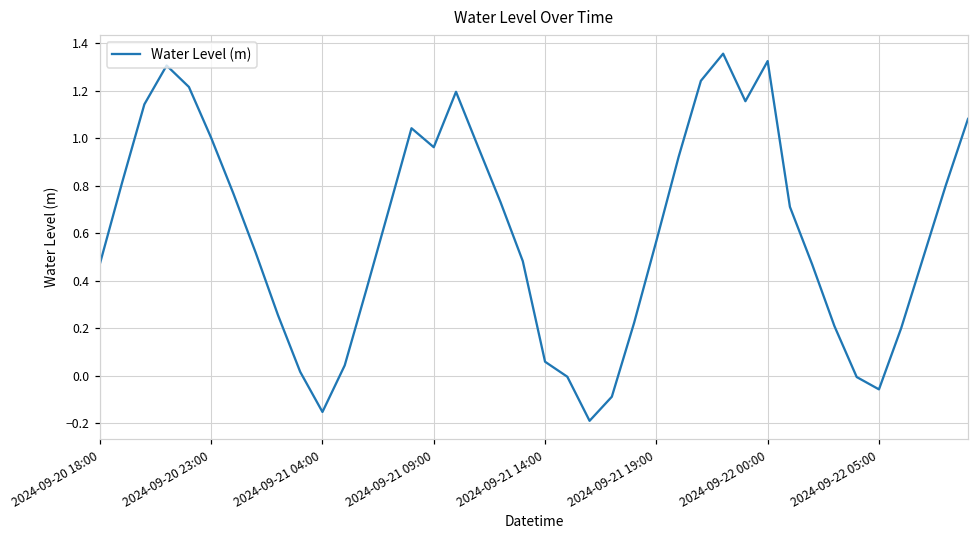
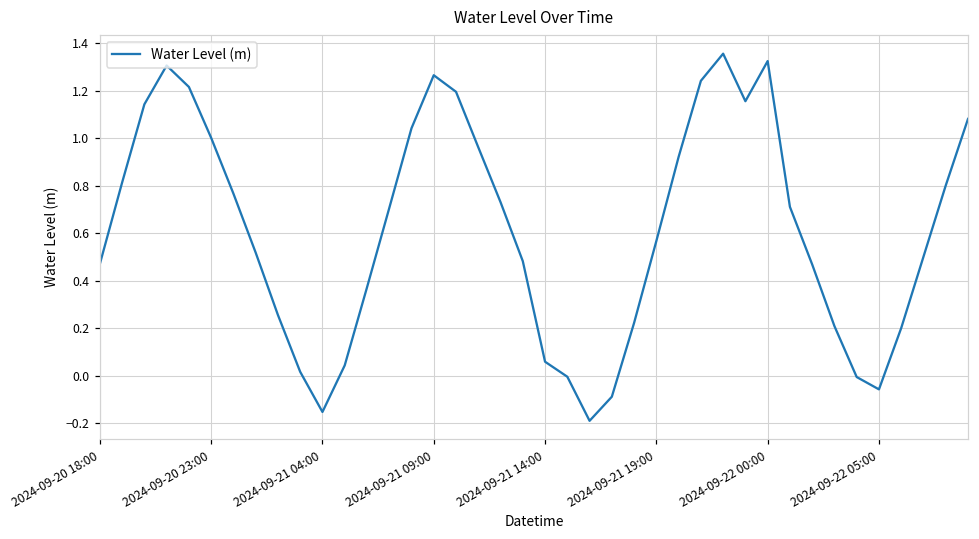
2024-09-21 09:00: 0.96 -> 1.27
